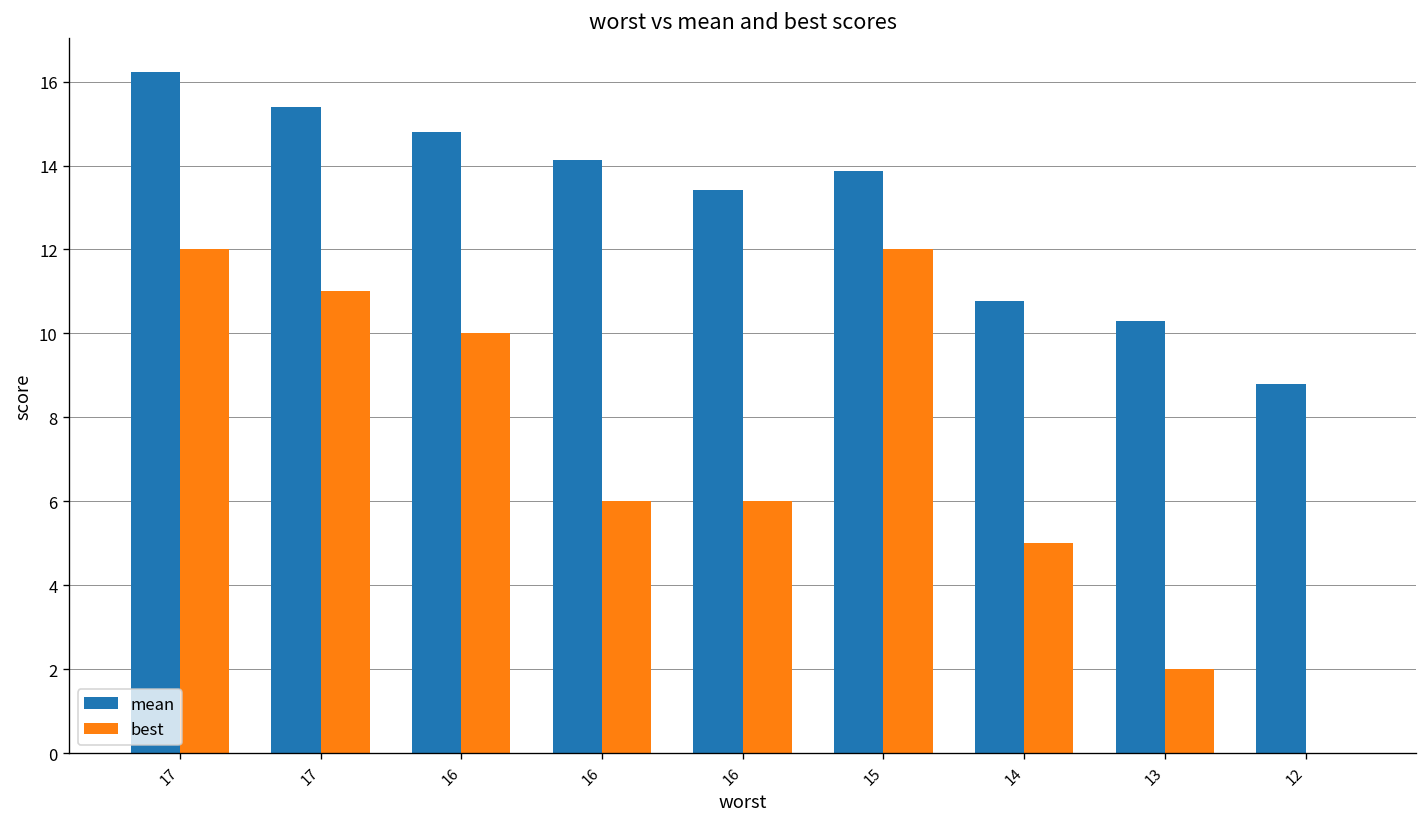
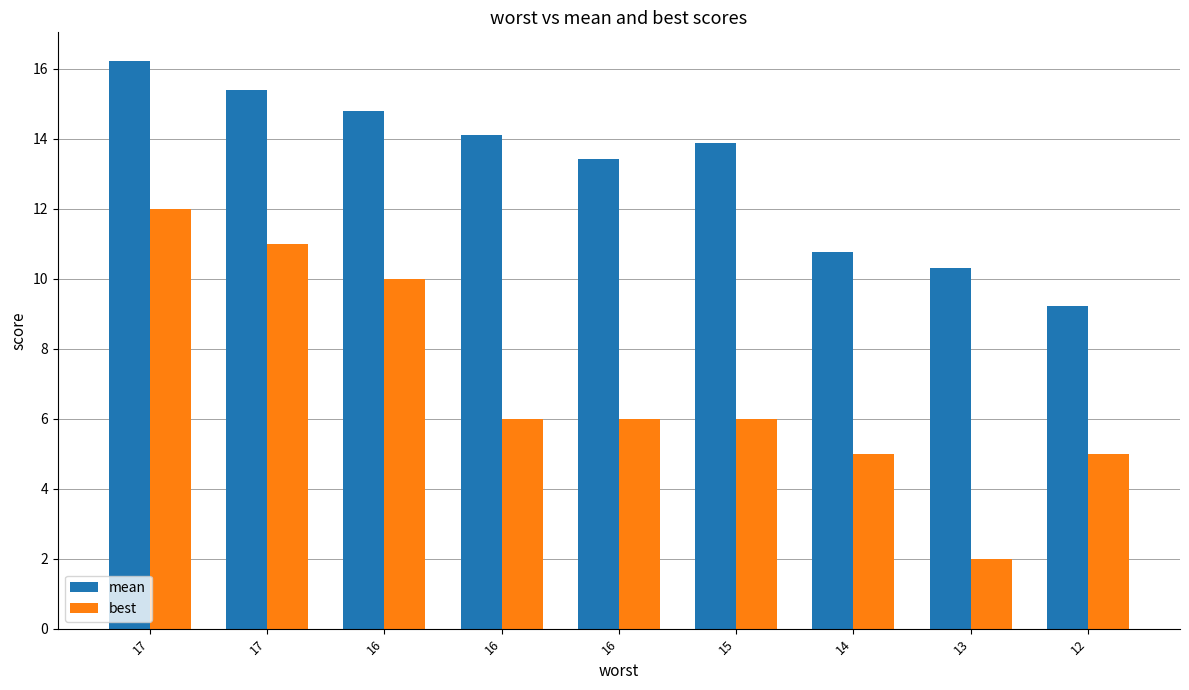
best, 15: 12 -> 6
mean, 12: 8.8 -> 9.2
best, 12: 0 -> 5
